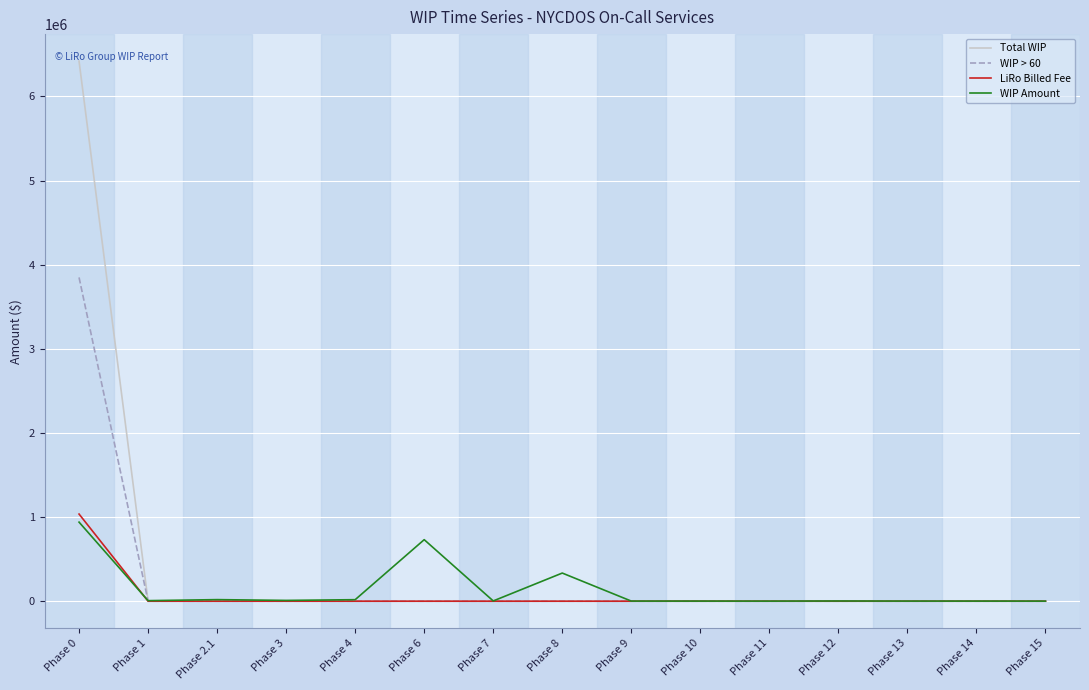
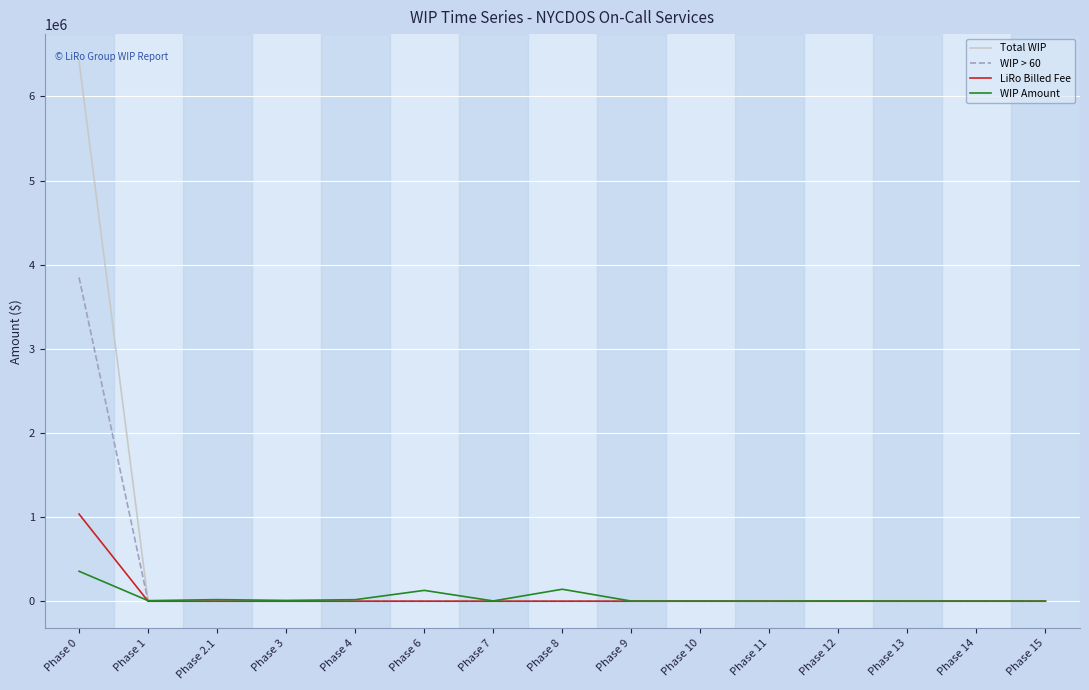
WIP Amount, Phase 0: 900000 -> 400000
WIP Amount, Phase 6: 700000 -> 100000
WIP Amount, Phase 8: 300000 -> 100000
